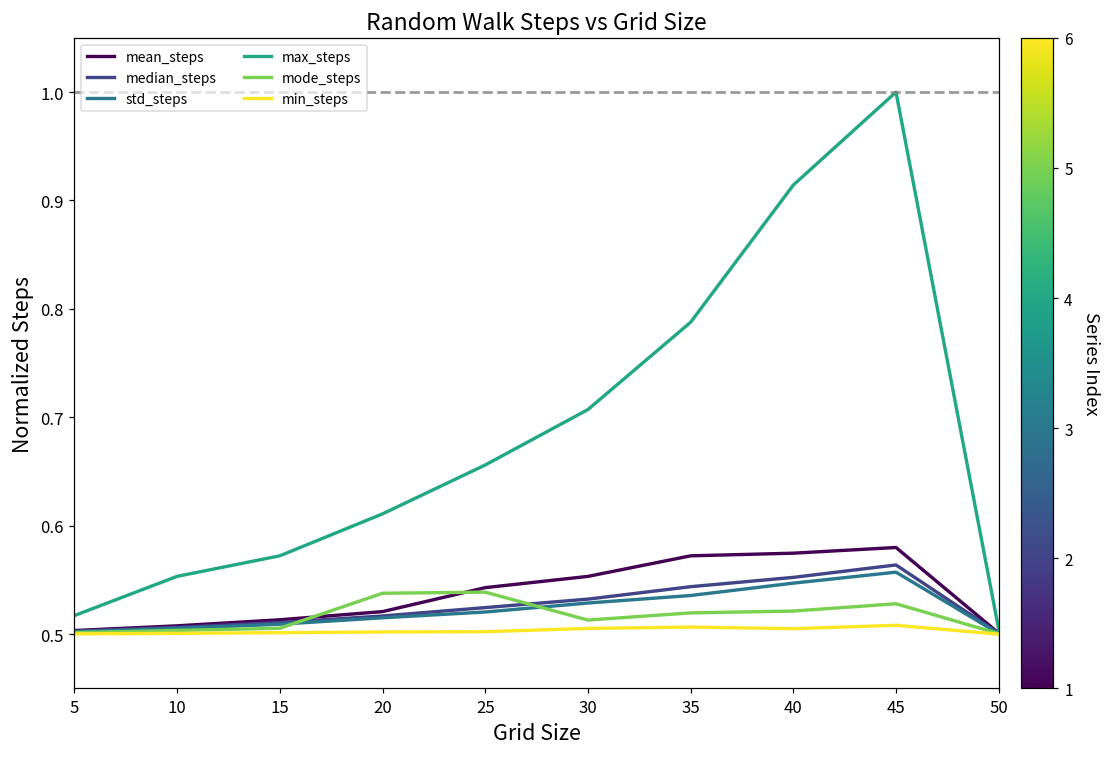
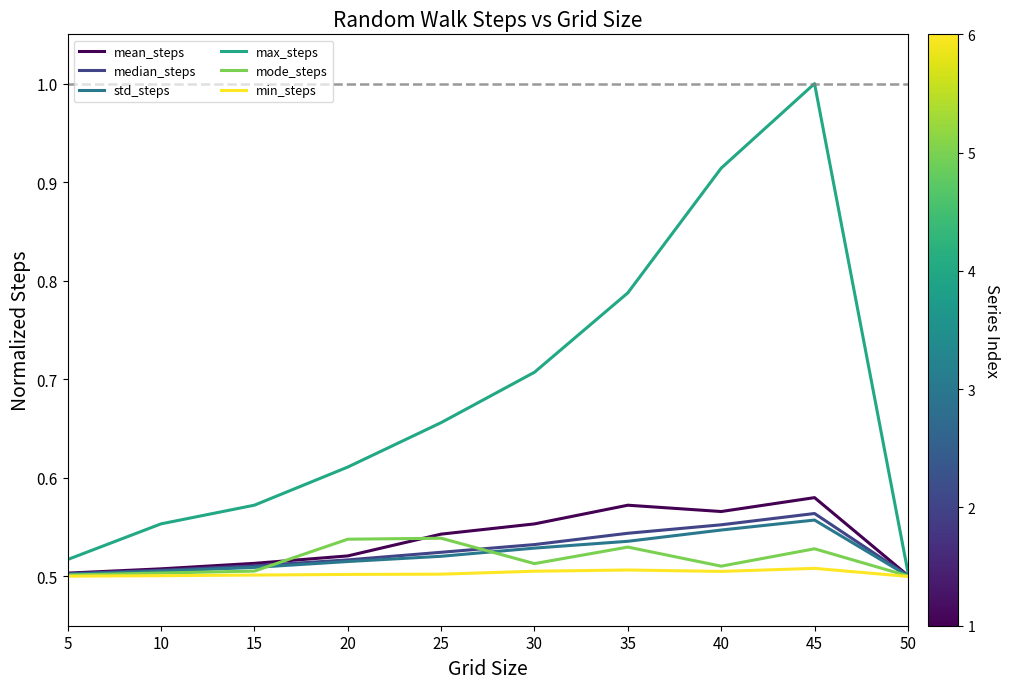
mode_steps, 35: 0.52 -> 0.53
mean_steps, 40: 0.575 -> 0.566
mode_steps, 40: 0.52 -> 0.51
